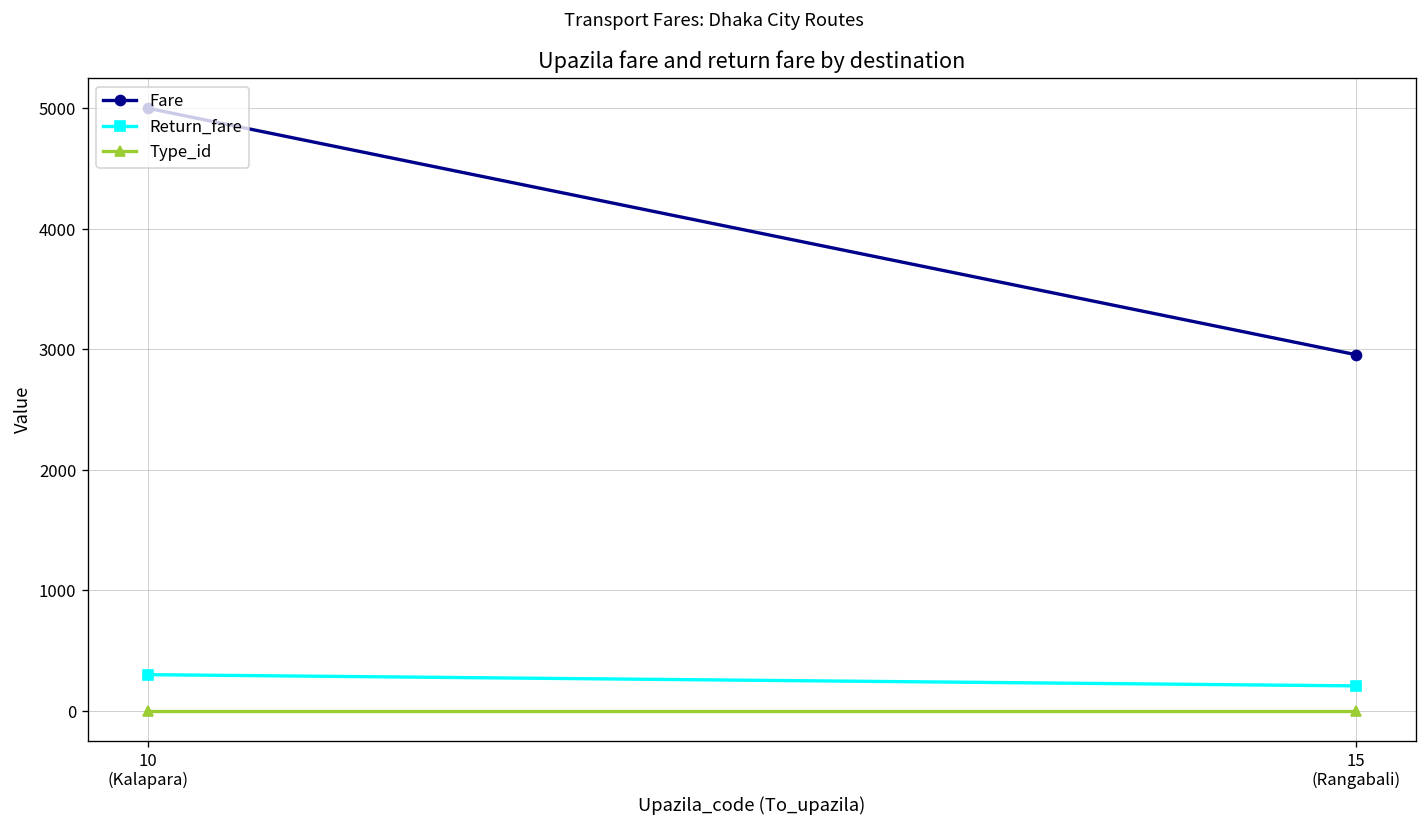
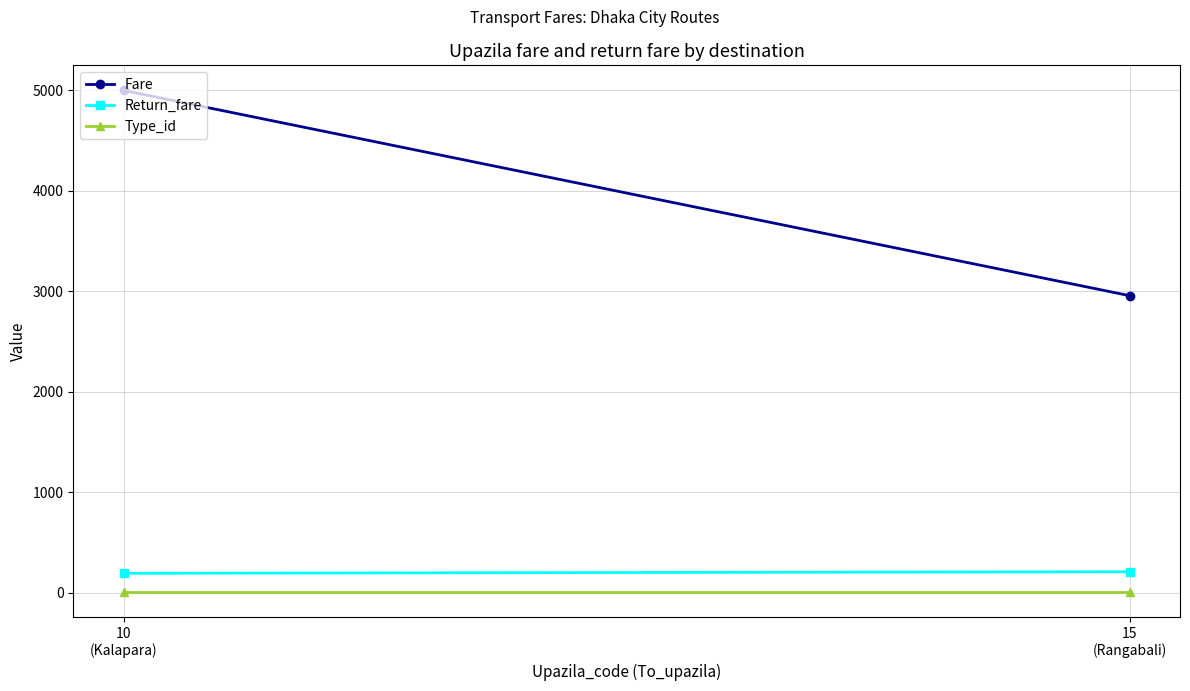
Return_fare, 10 (Kalapara): 300 -> 190
